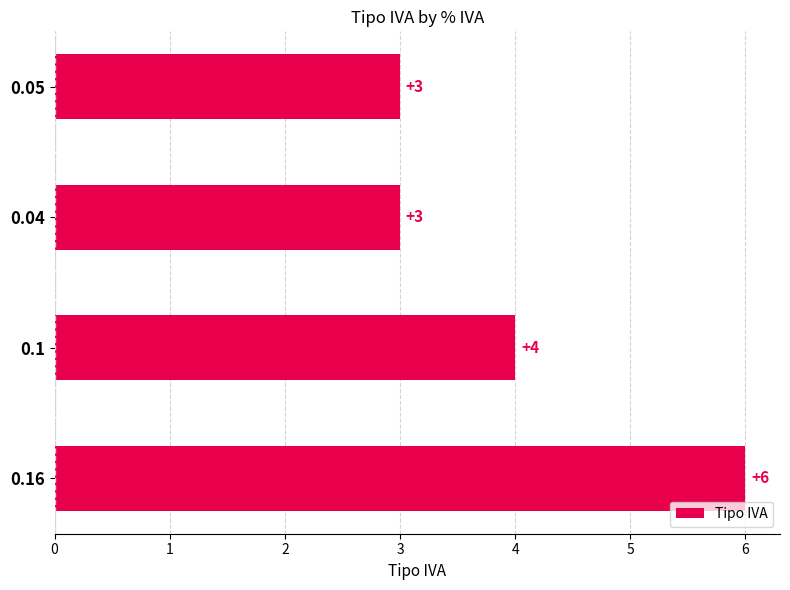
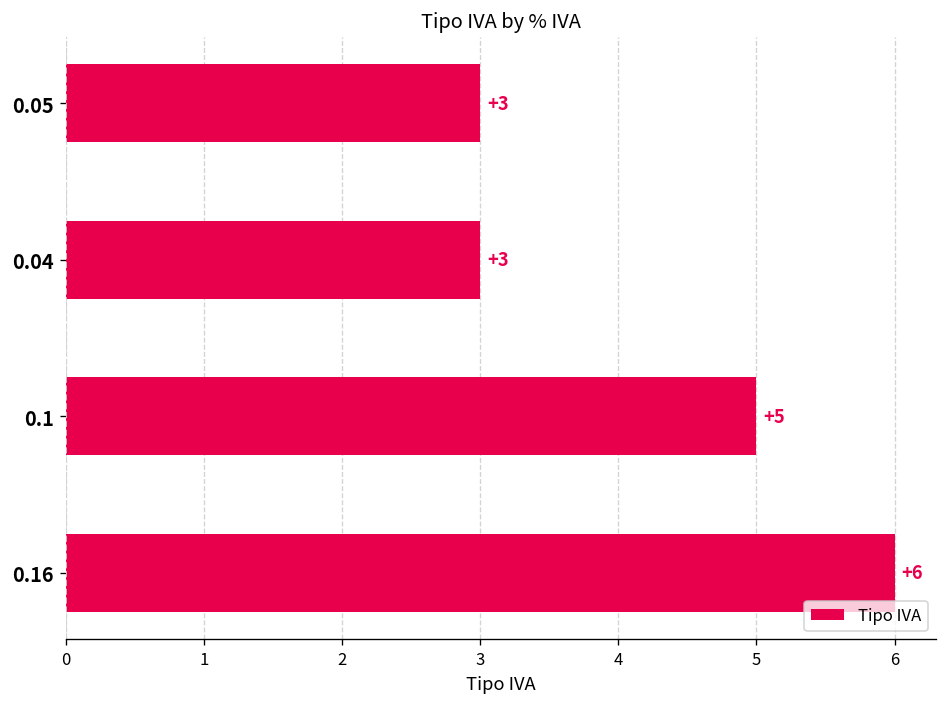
0.1: +4 -> +5
